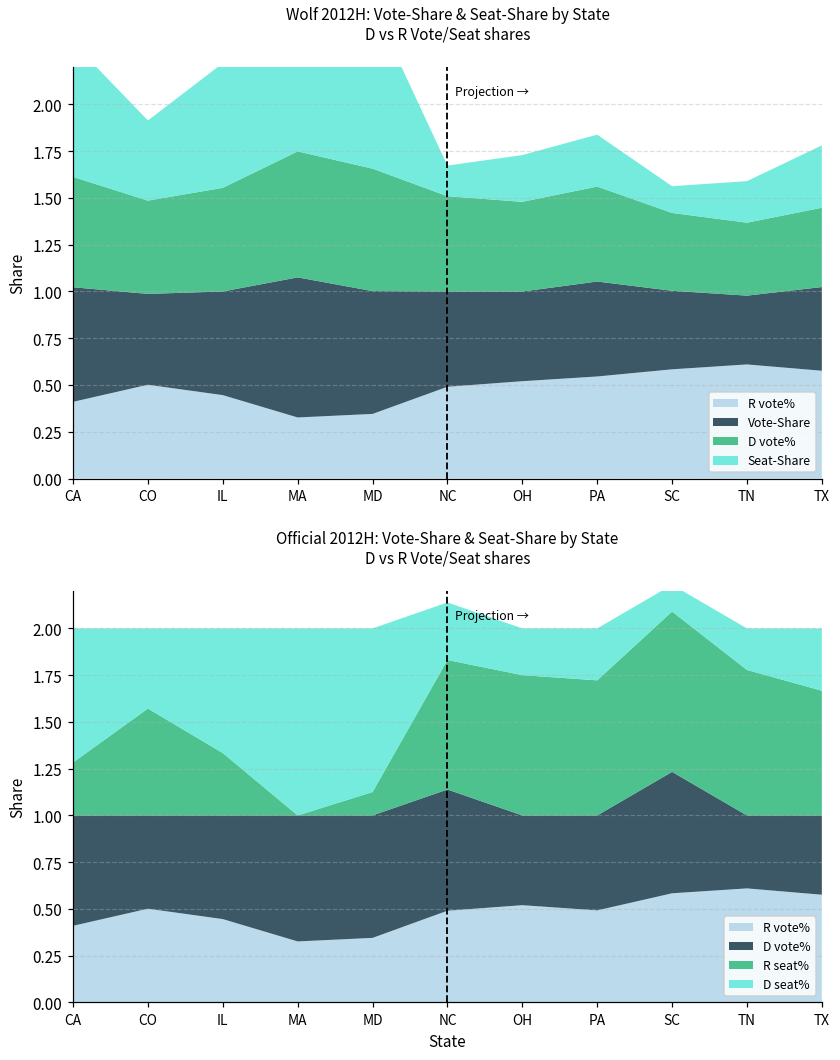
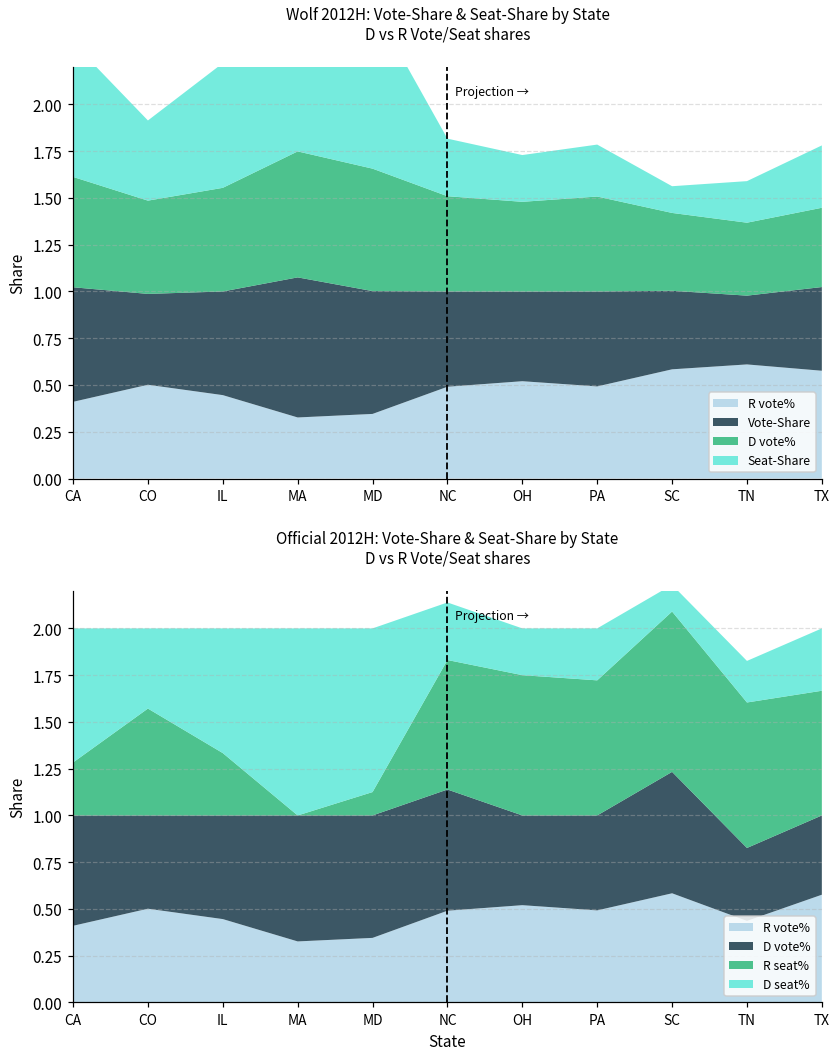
Wolf 2012H: Vote-Share & Seat-Share by State D vs R Vote/Seat shares, Seat-Share, NC: 0.16 -> 0.31
Wolf 2012H: Vote-Share & Seat-Share by State D vs R Vote/Seat shares, R vote%, PA: 0.55 -> 0.49
Official 2012H: Vote-Share & Seat-Share by State D vs R Vote/Seat shares, R vote%, TN: 0.61 -> 0.44
